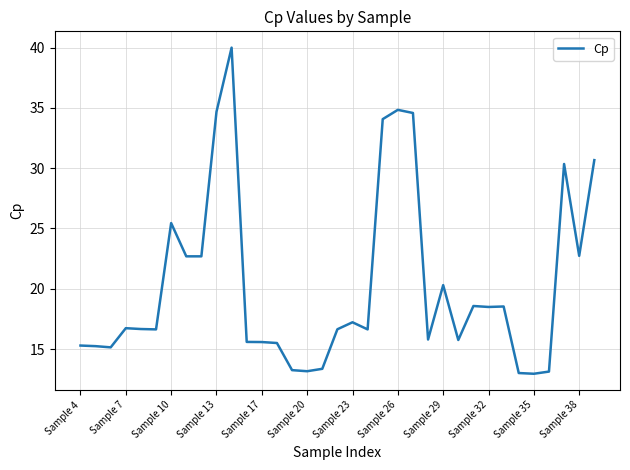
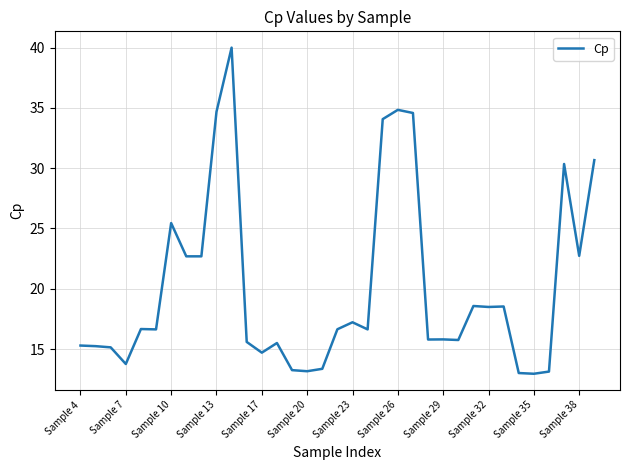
Sample 7: 16.7 -> 13.8
Sample 17: 15.6 -> 14.7
Sample 29: 20.3 -> 15.8
